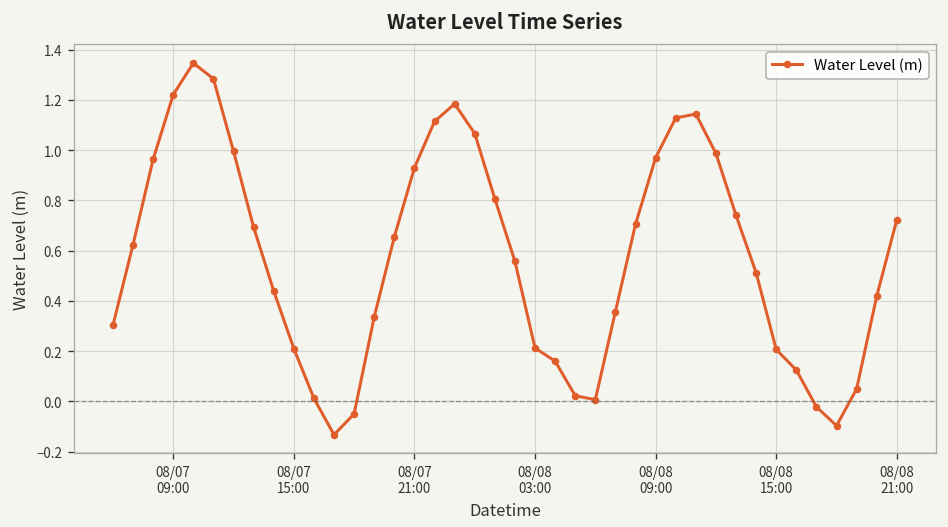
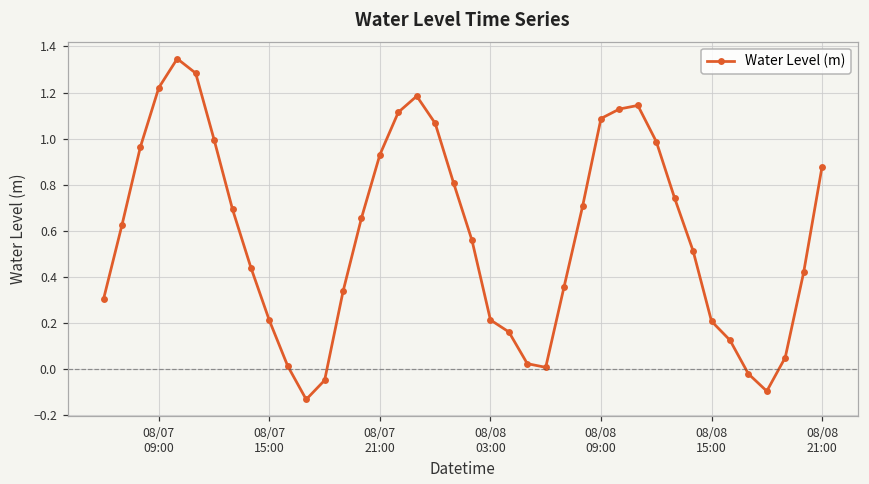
08/08 09:00: 0.97 -> 1.09
08/08 21:00: 0.72 -> 0.88
